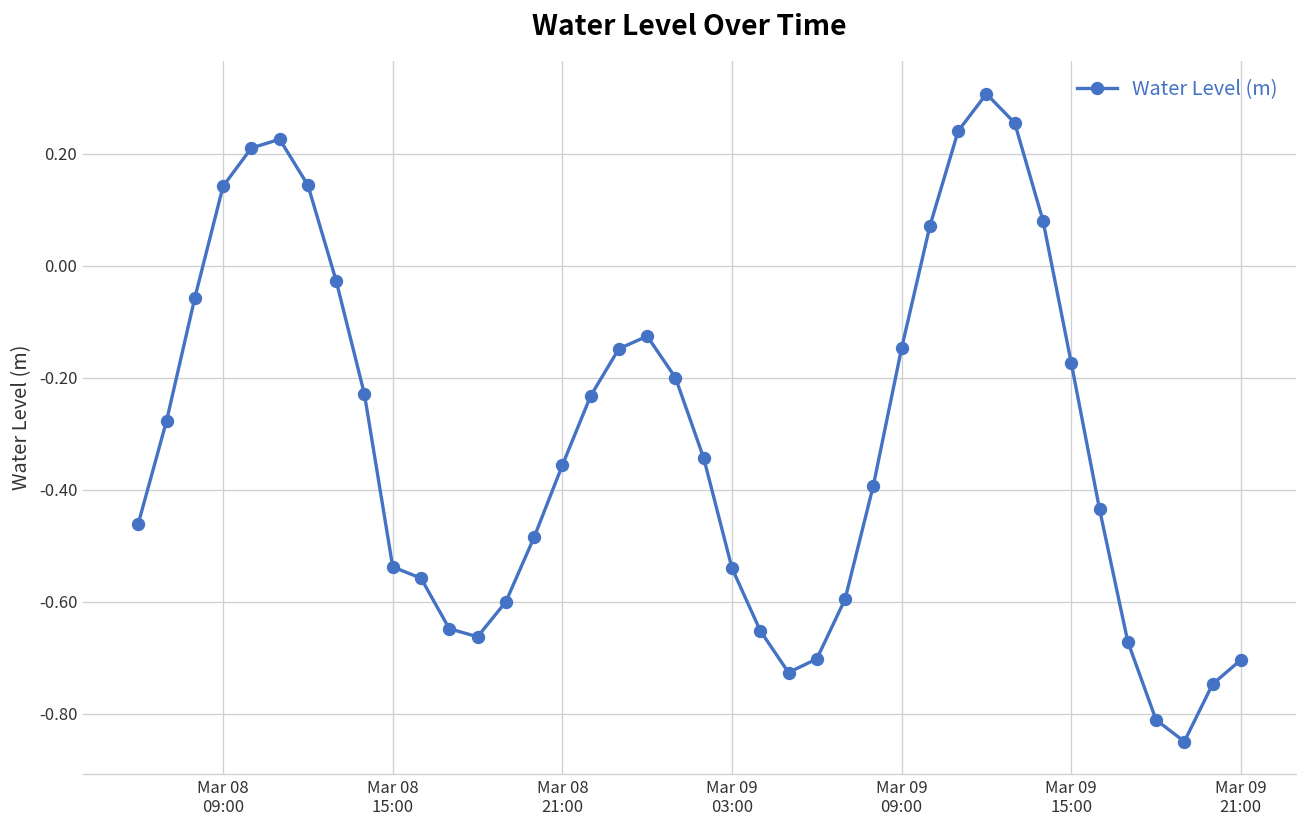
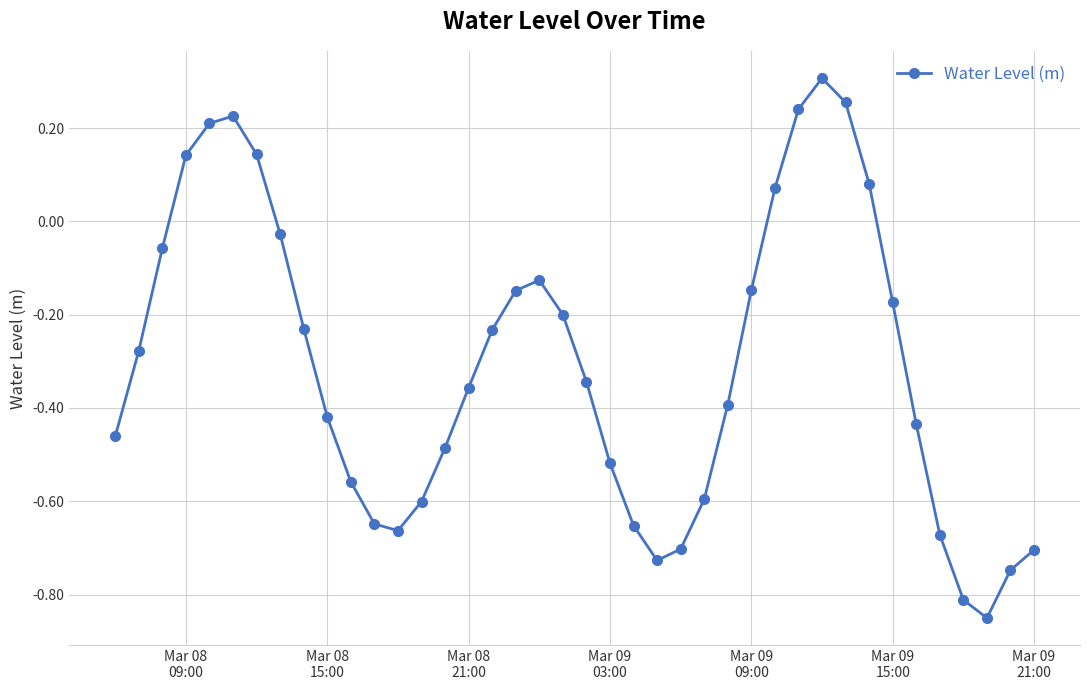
Mar 08 15:00: -0.54 -> -0.42
Mar 09 03:00: -0.54 -> -0.52
